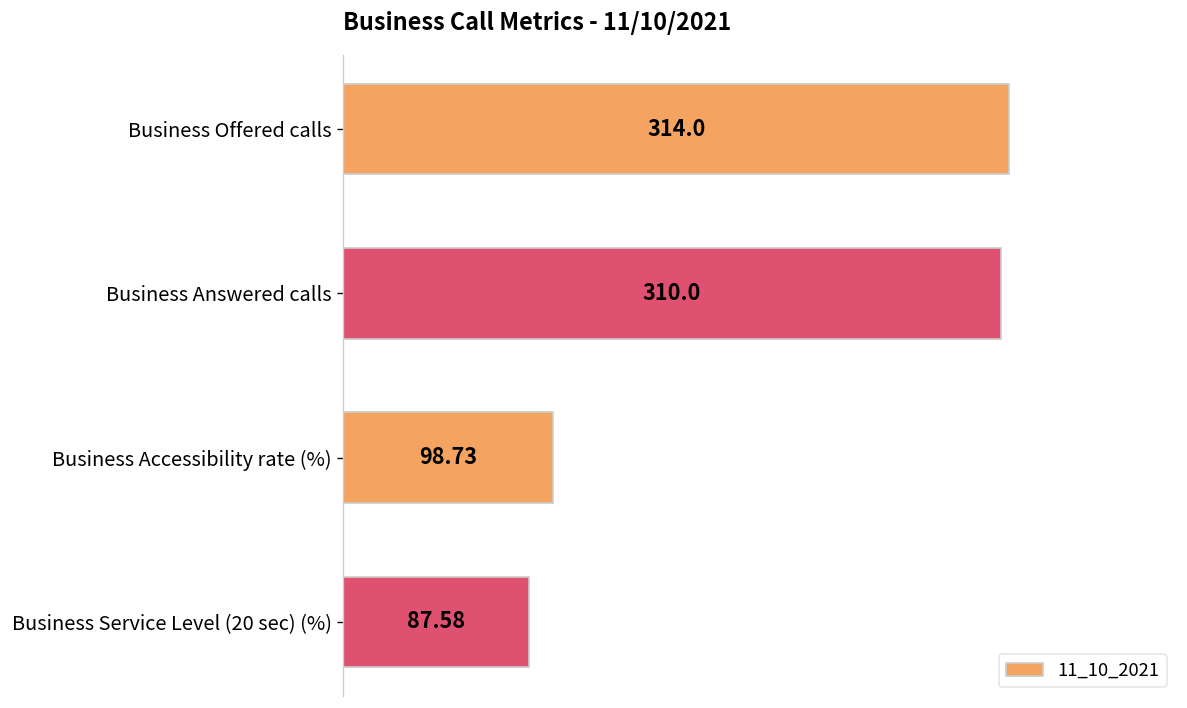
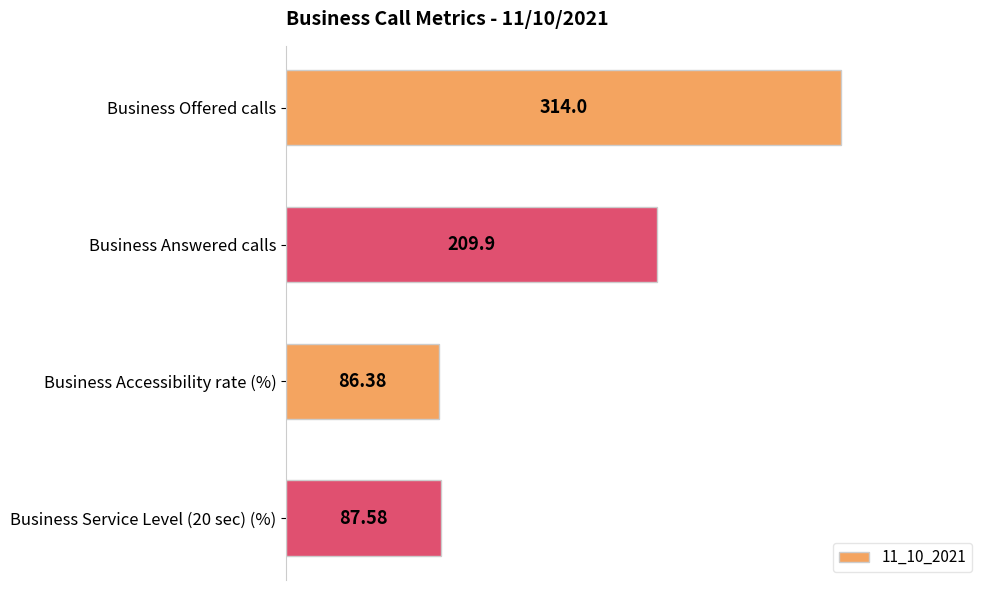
Business Answered calls: 310.0 -> 209.9
Business Accessibility rate (%): 98.73 -> 86.38
